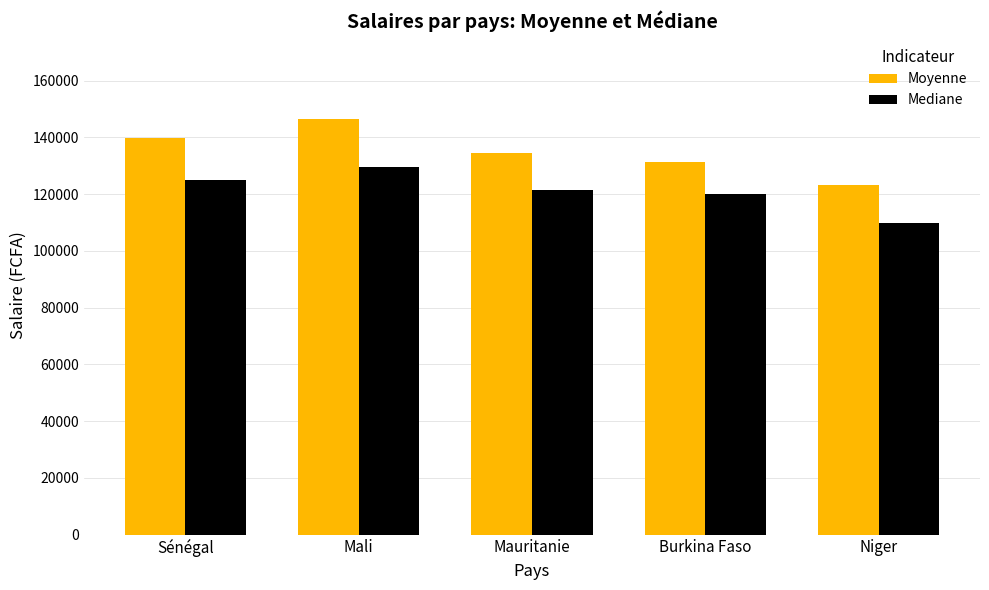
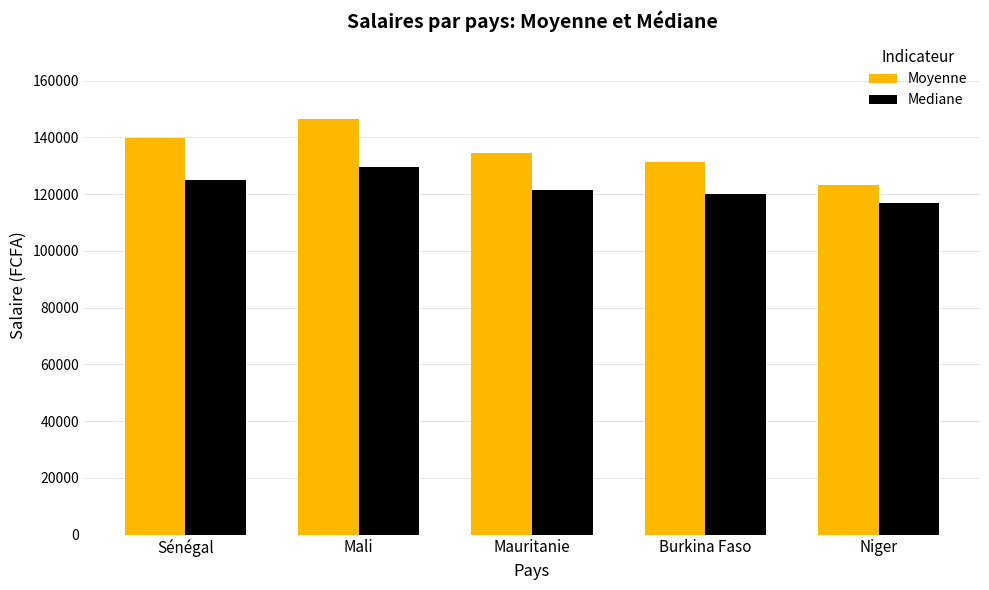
Mediane, Niger: 110000 -> 117000
